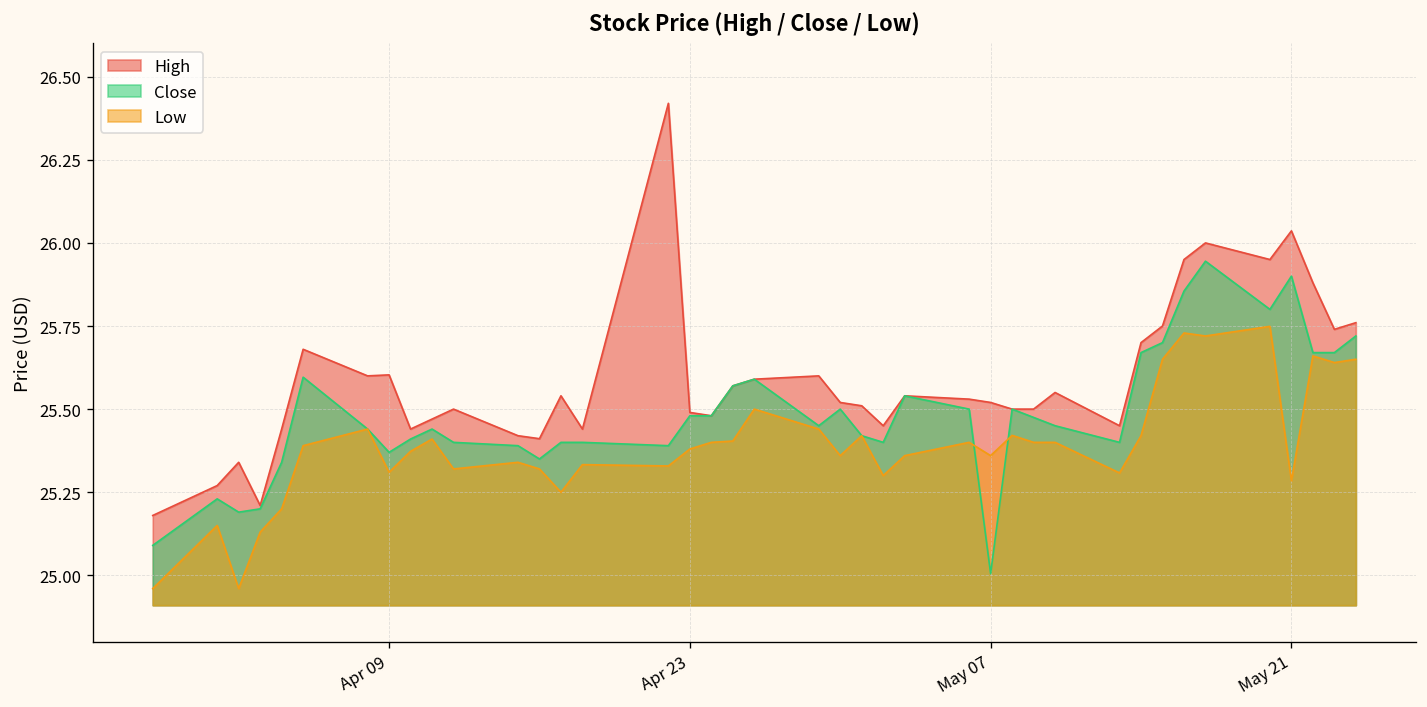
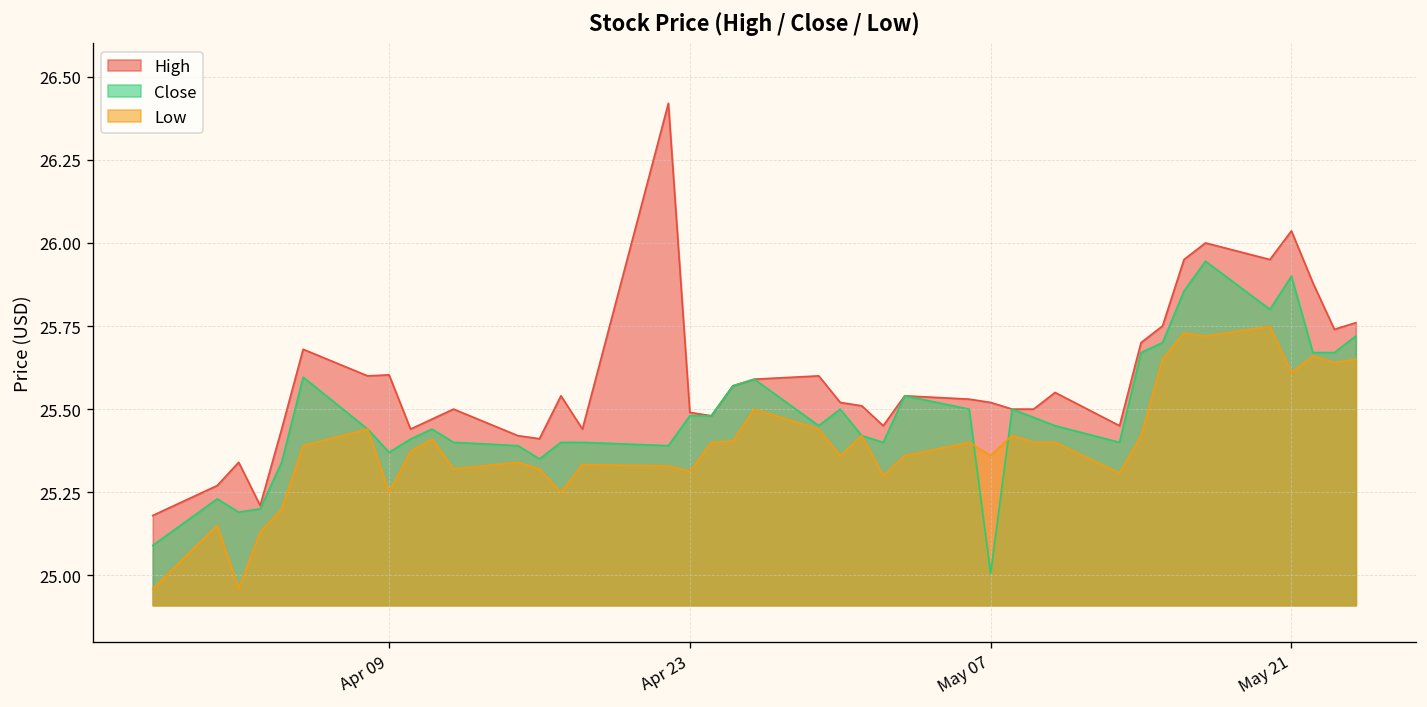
Low, Apr 09: 25.31 -> 25.25
Low, Apr 23: 25.38 -> 25.31
Low, May 21: 25.28 -> 25.61
